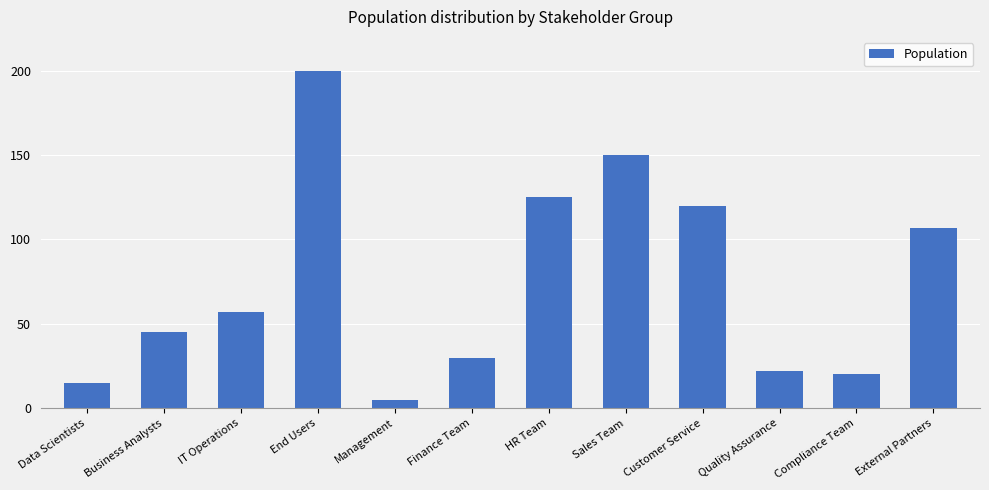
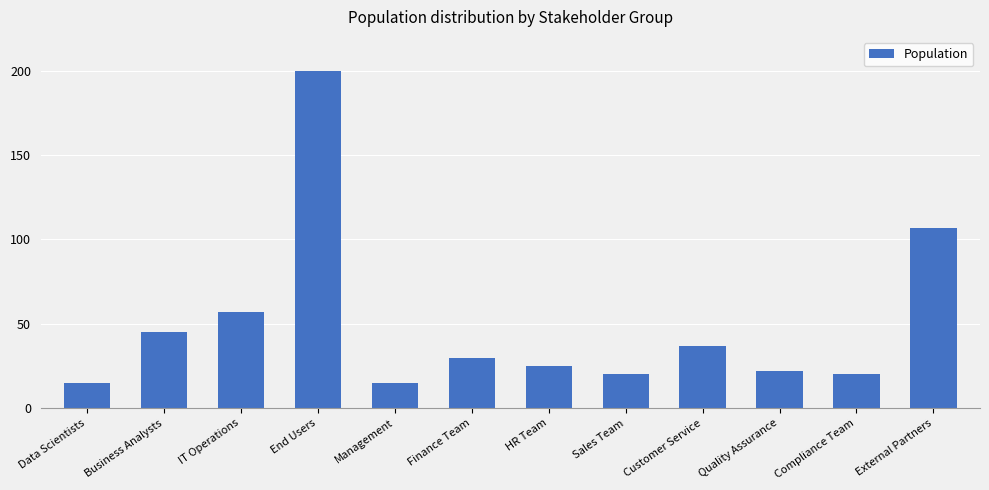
Management: 5 -> 15
HR Team: 125 -> 25
Sales Team: 150 -> 20
Customer Service: 120 -> 37
